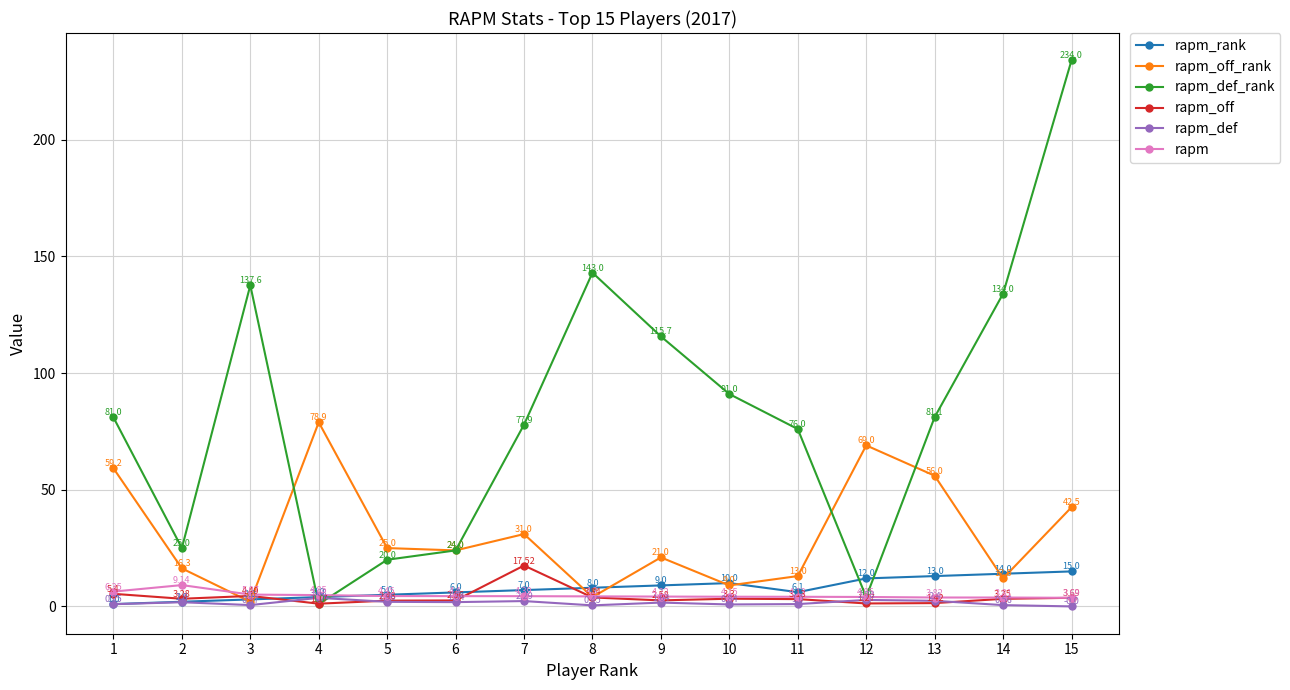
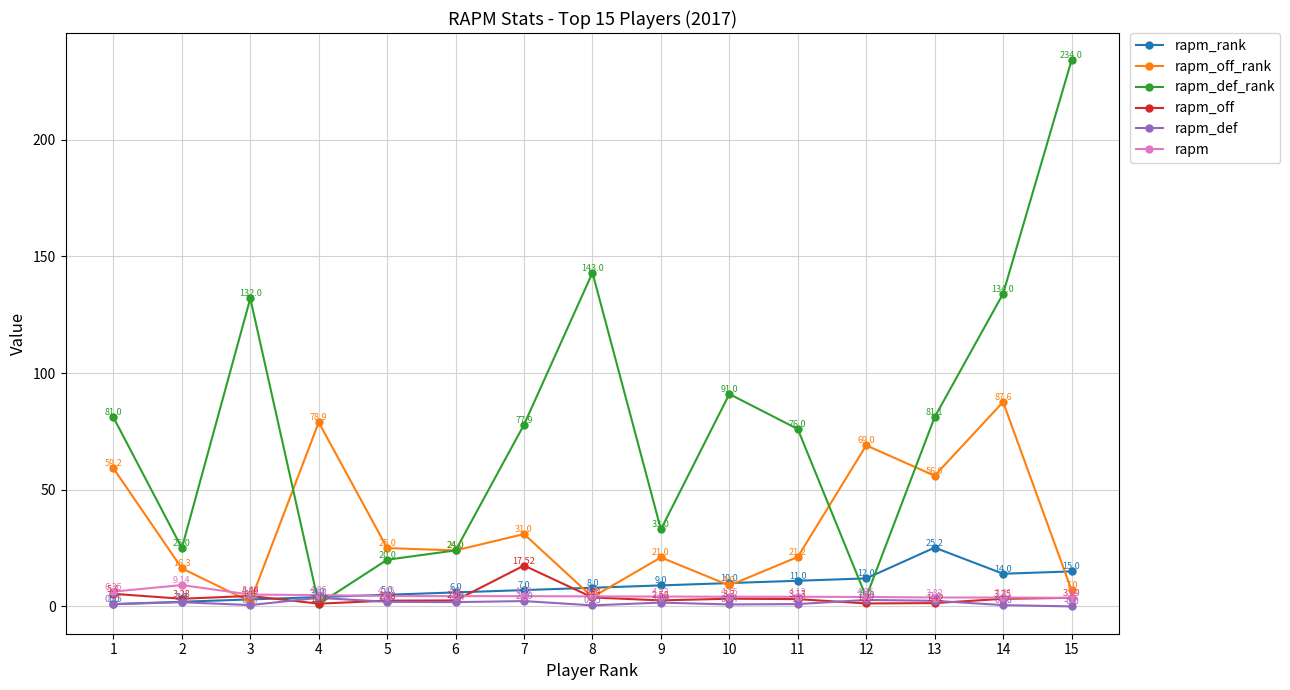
rapm_def_rank, 3: 137.6 -> 132.0
rapm_def_rank, 9: 115.7 -> 33.0
rapm_rank, 11: 6.1 -> 11.0
rapm_off_rank, 11: 13.0 -> 21.2
rapm_rank, 13: 13.0 -> 25.2
rapm_off_rank, 14: 12.0 -> 87.6
rapm_off_rank, 15: 42.5 -> 7.0
